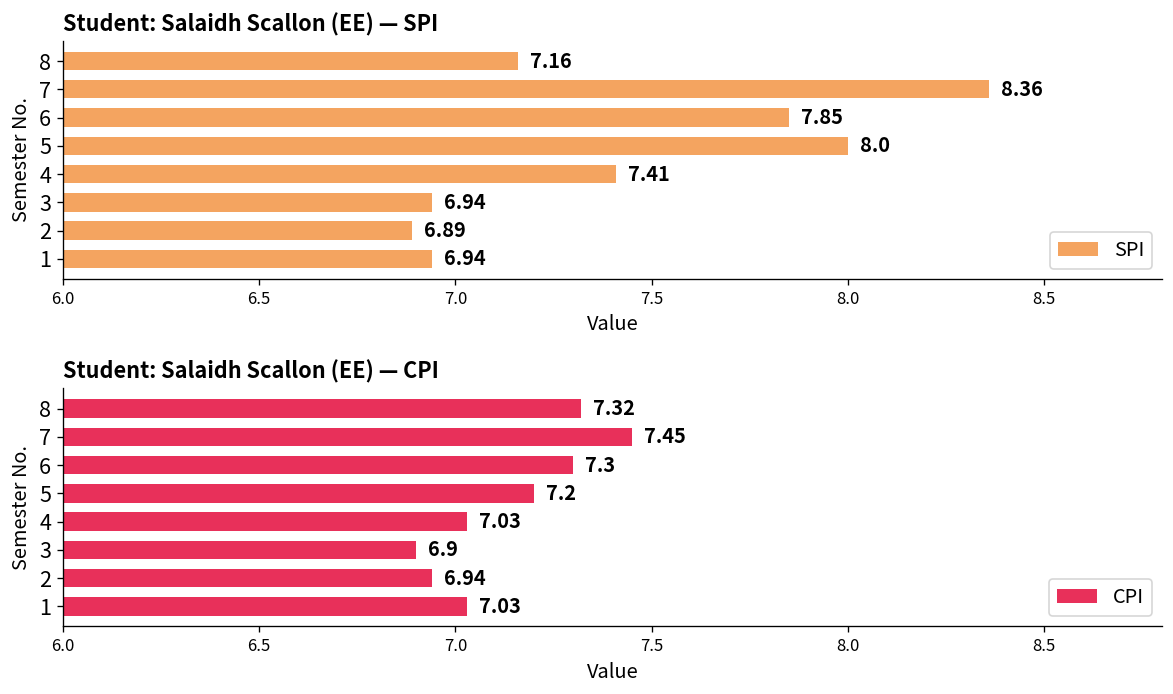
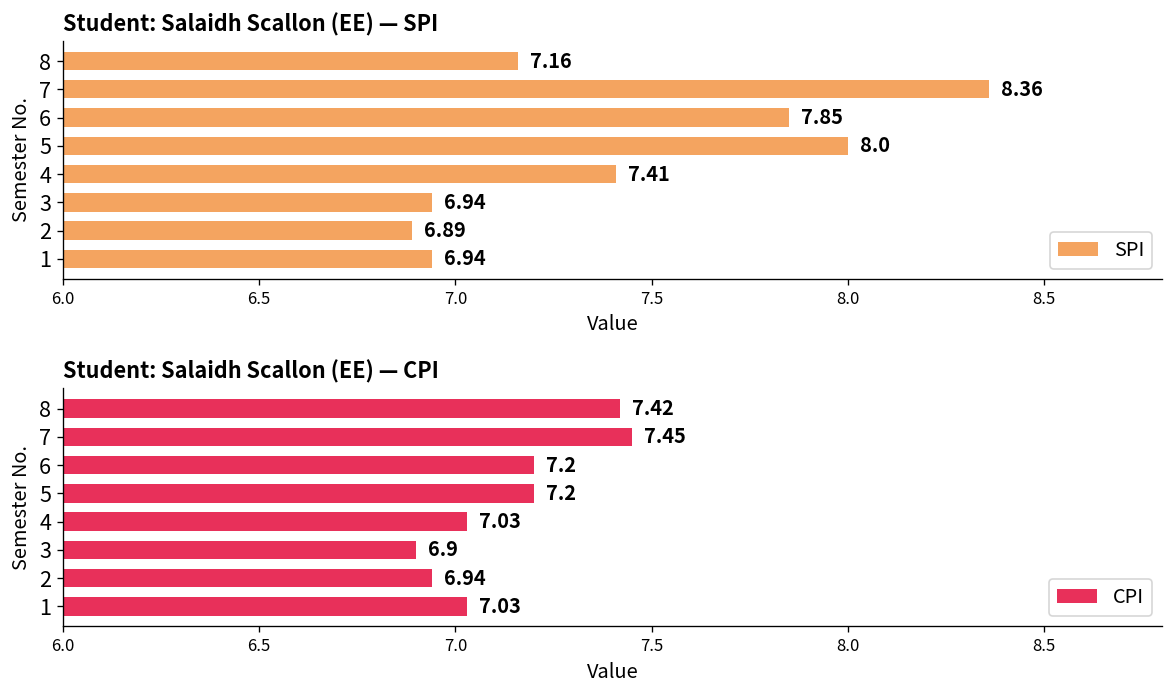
Student: Salaidh Scallon (EE) — CPI, 8: 7.32 -> 7.42
Student: Salaidh Scallon (EE) — CPI, 6: 7.3 -> 7.2
